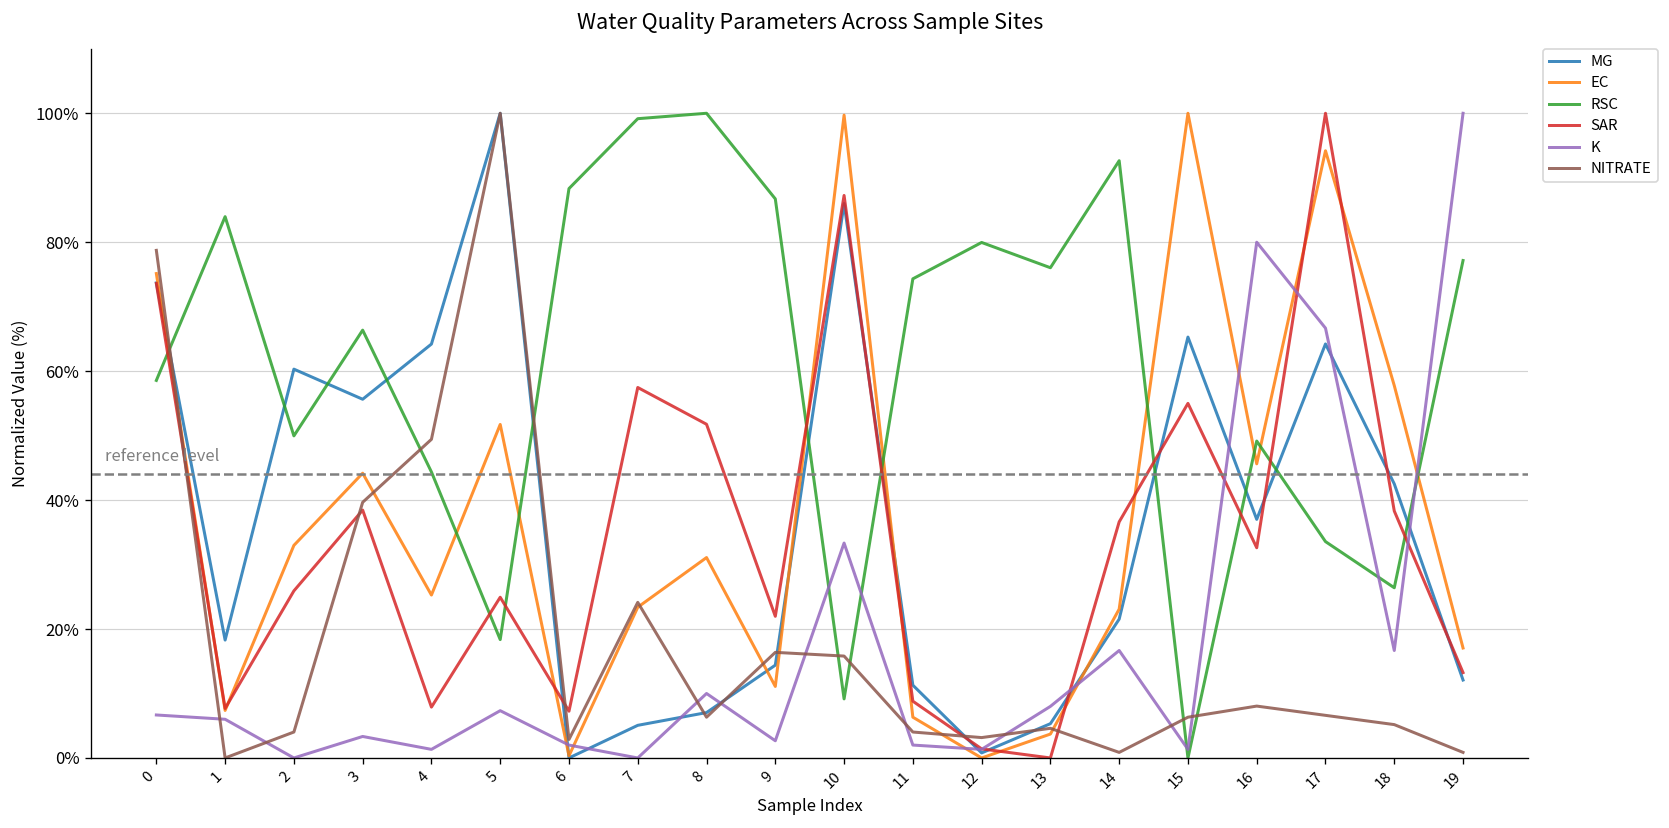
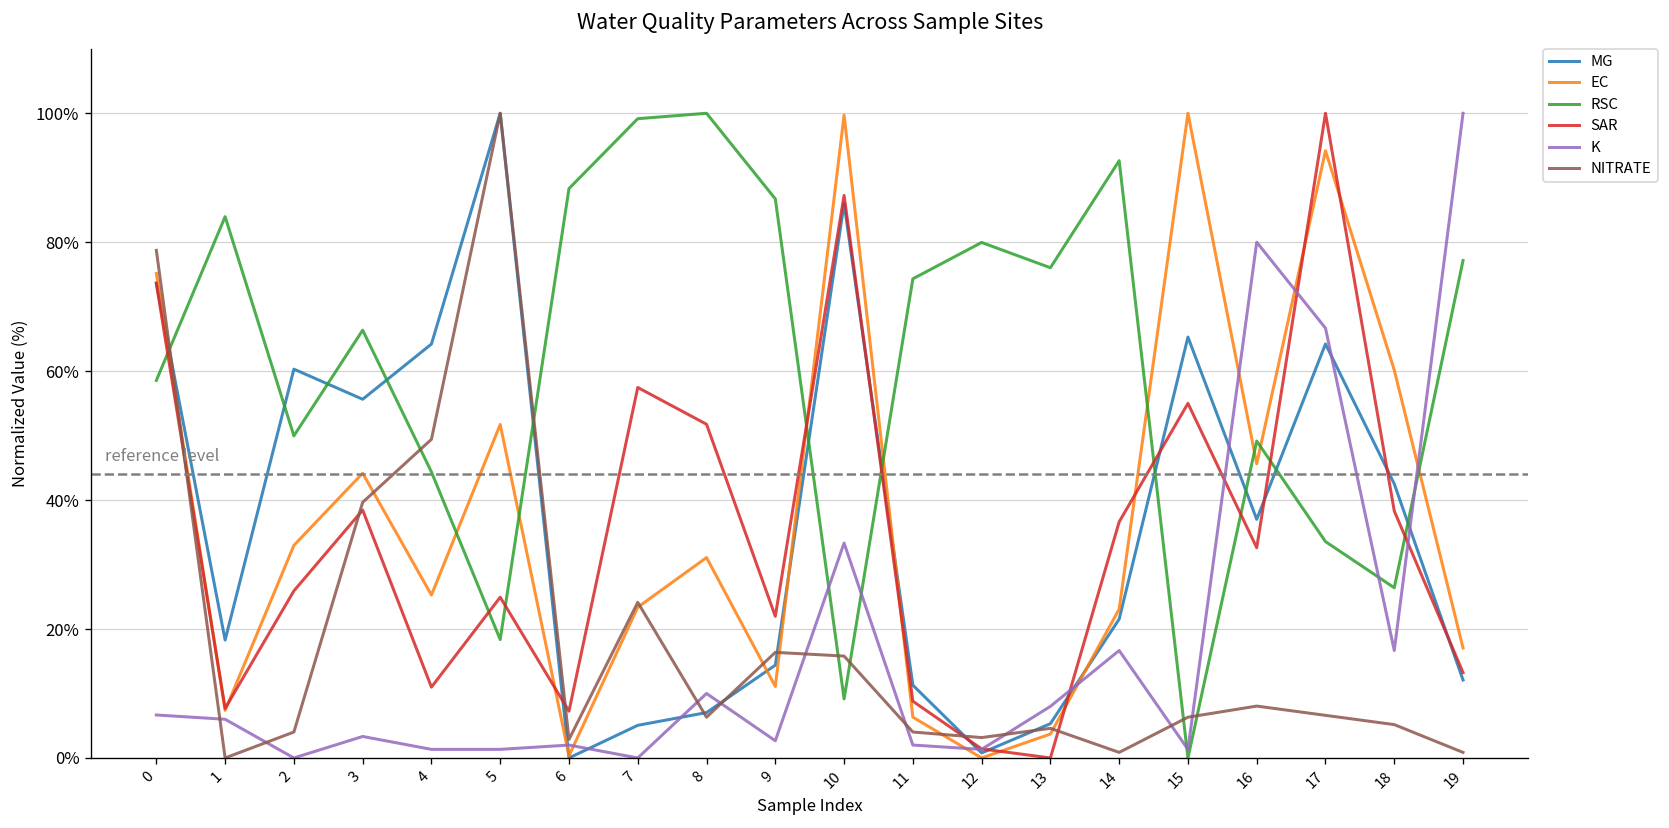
SAR, 4: 8% -> 11%
K, 5: 7% -> 1%
EC, 18: 58% -> 60%
